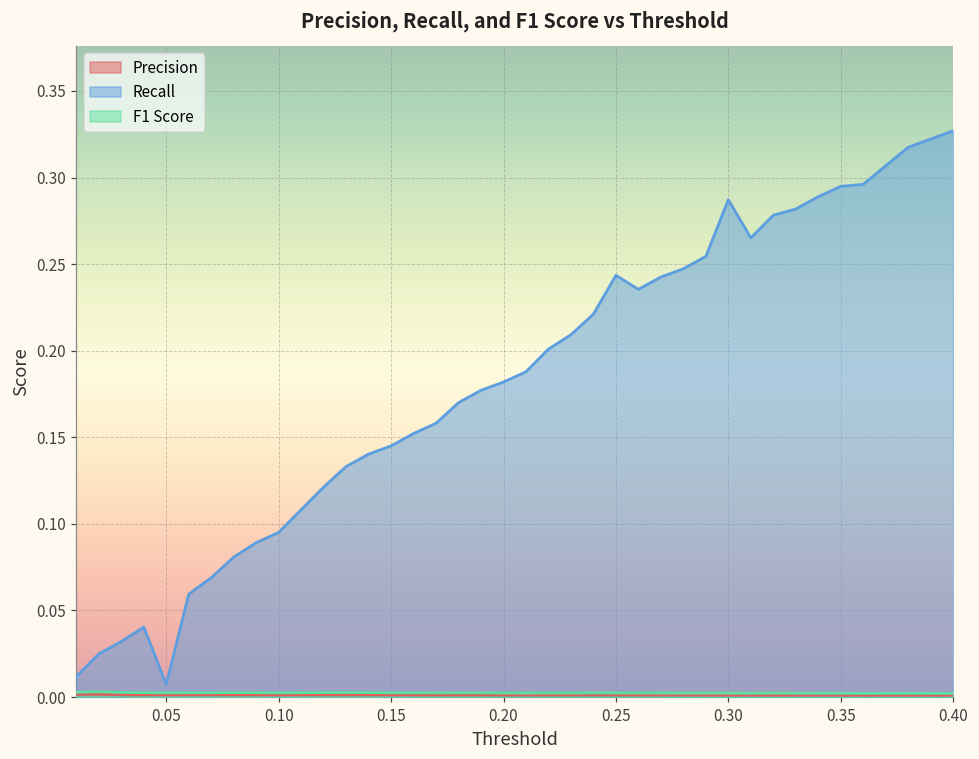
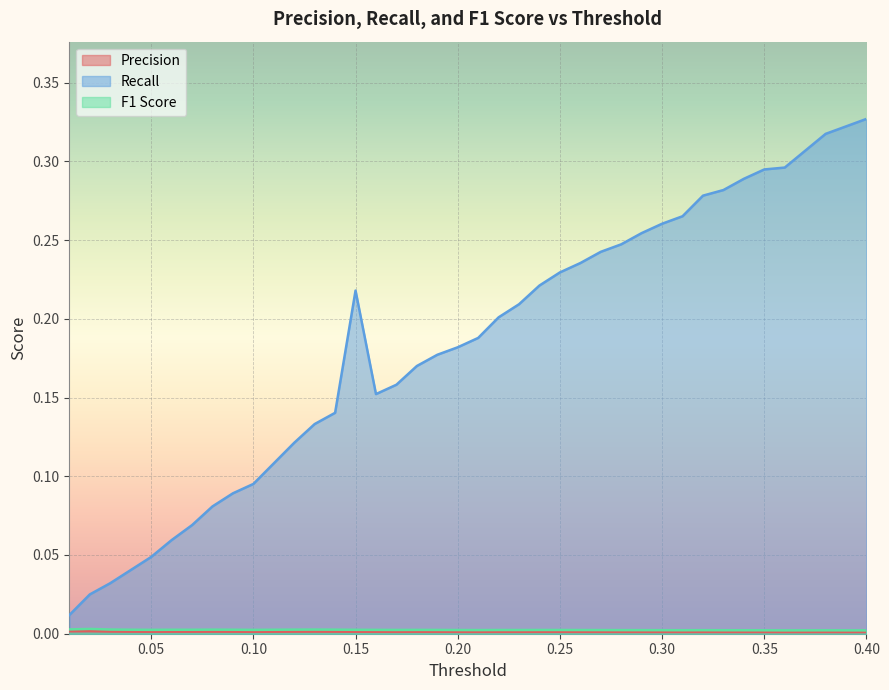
Recall, 0.05: 0.007 -> 0.049
Recall, 0.15: 0.145 -> 0.218
Recall, 0.25: 0.244 -> 0.229
Recall, 0.30: 0.287 -> 0.260
